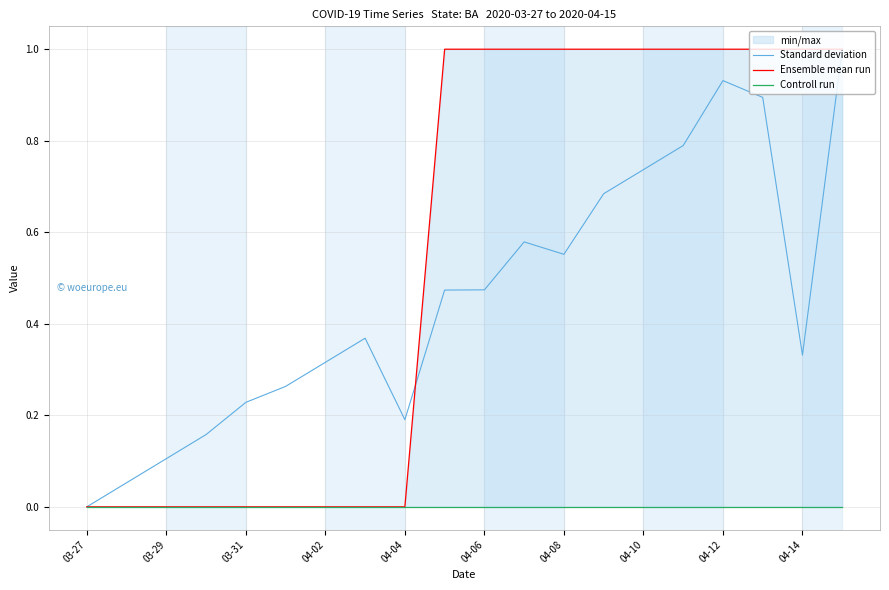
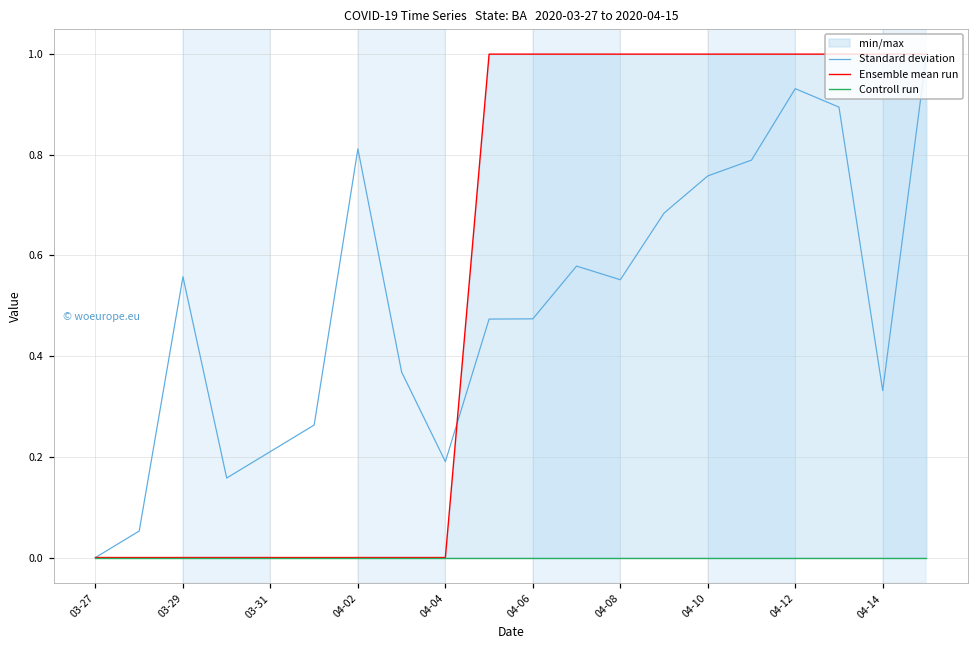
Standard deviation, 03-29: 0.11 -> 0.56
Standard deviation, 03-31: 0.23 -> 0.21
Standard deviation, 04-02: 0.32 -> 0.81
Standard deviation, 04-10: 0.74 -> 0.76
